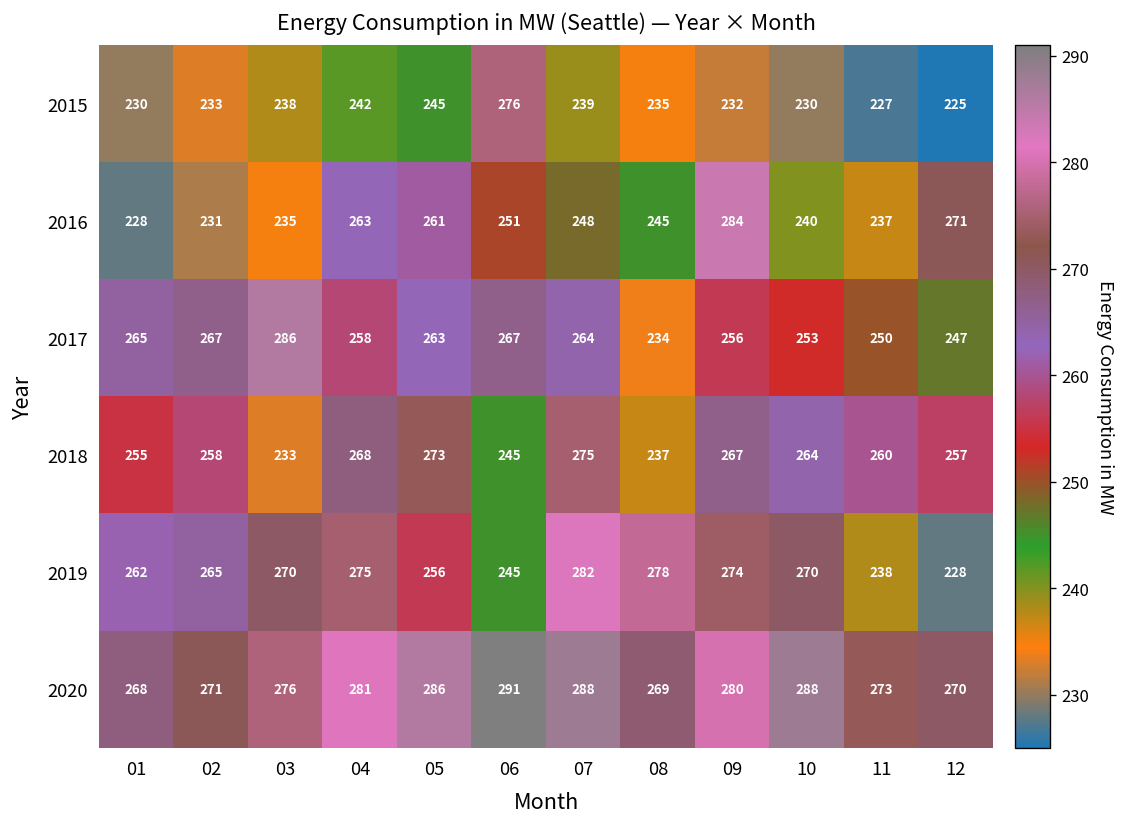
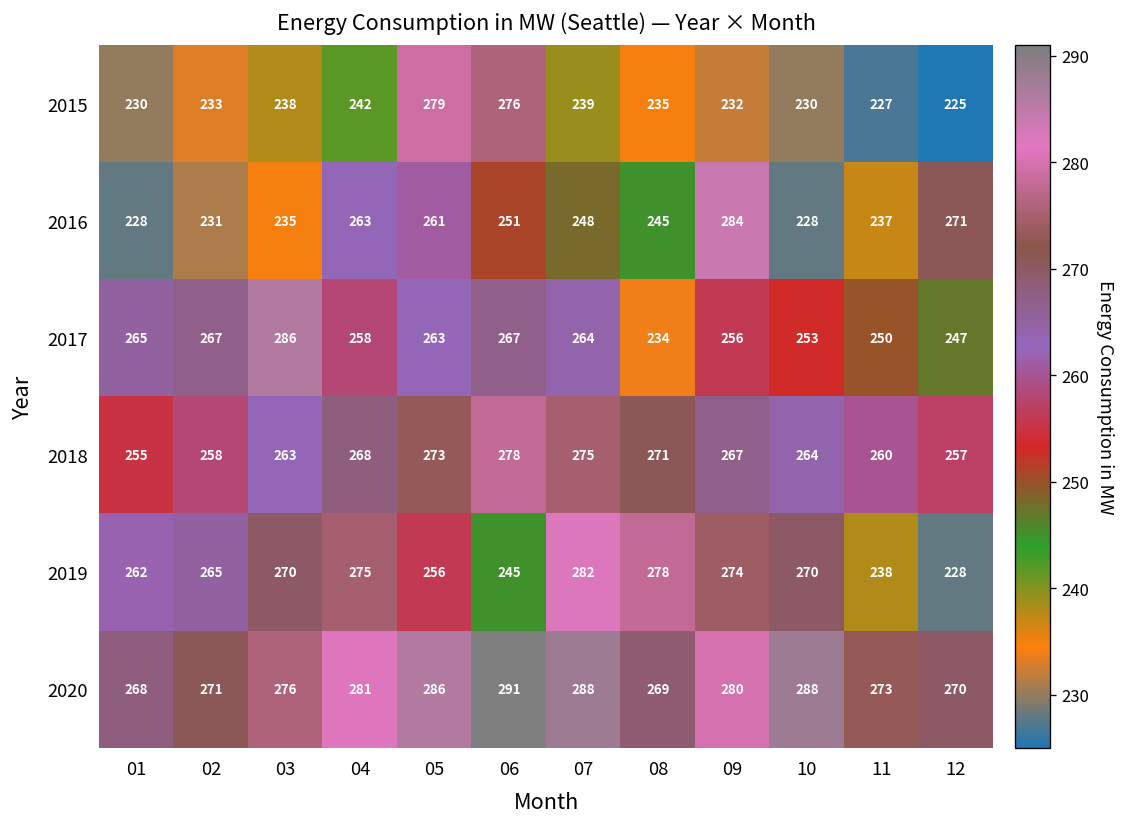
2015, 05: 245 -> 279
2016, 10: 240 -> 228
2018, 03: 233 -> 263
2018, 06: 245 -> 278
2018, 08: 237 -> 271
